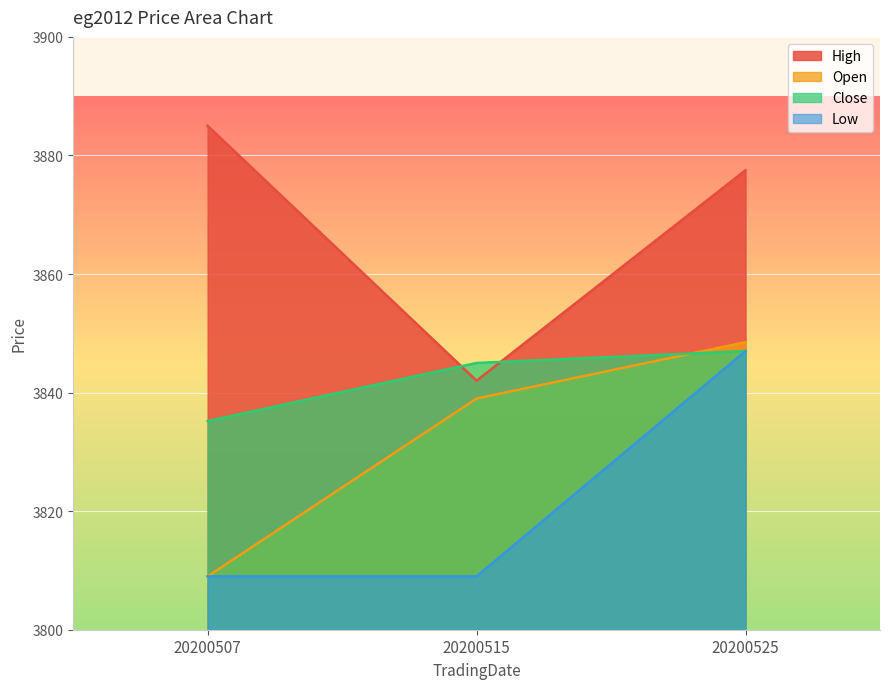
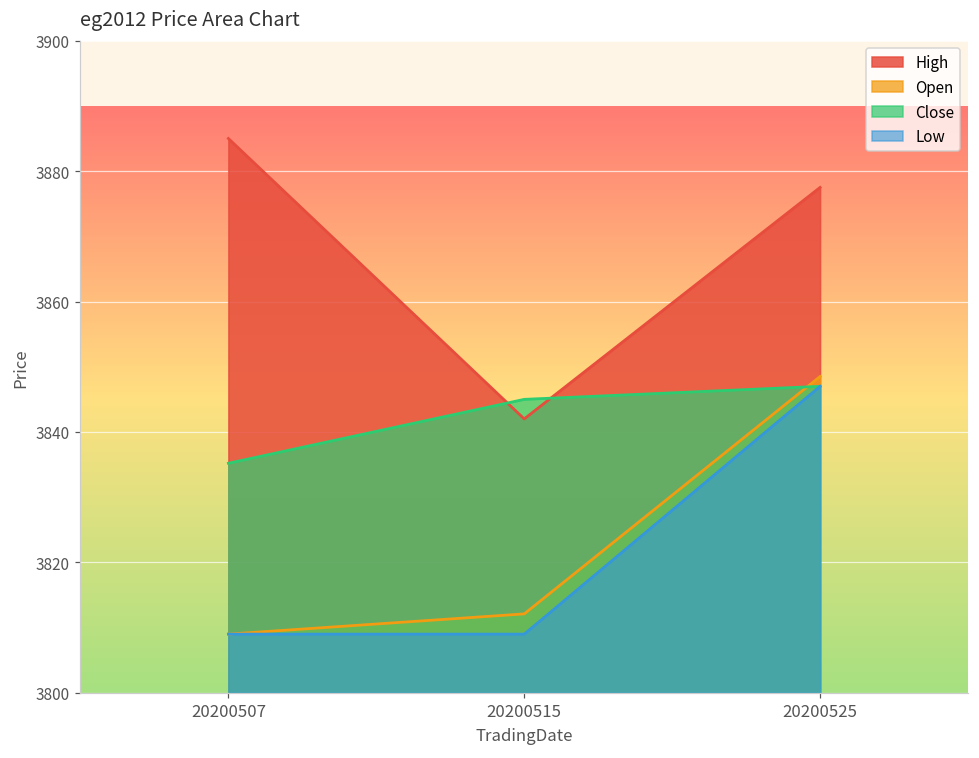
Open, 20200515: 3839 -> 3812
